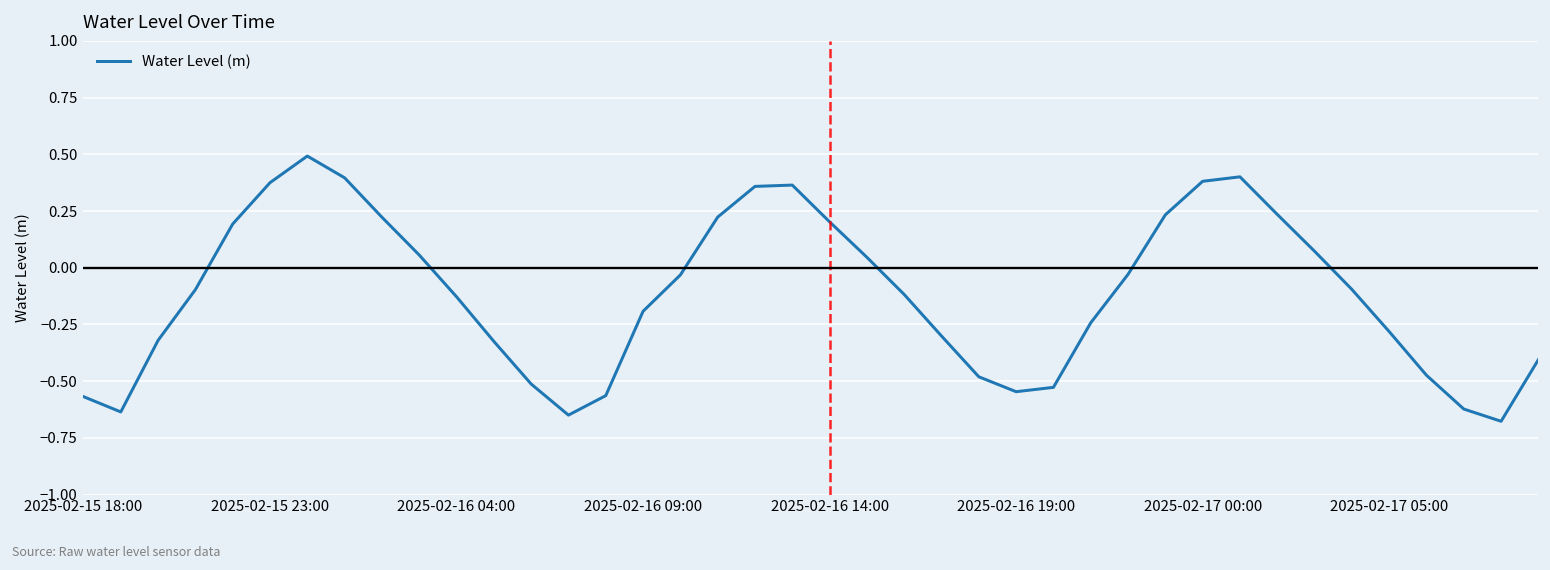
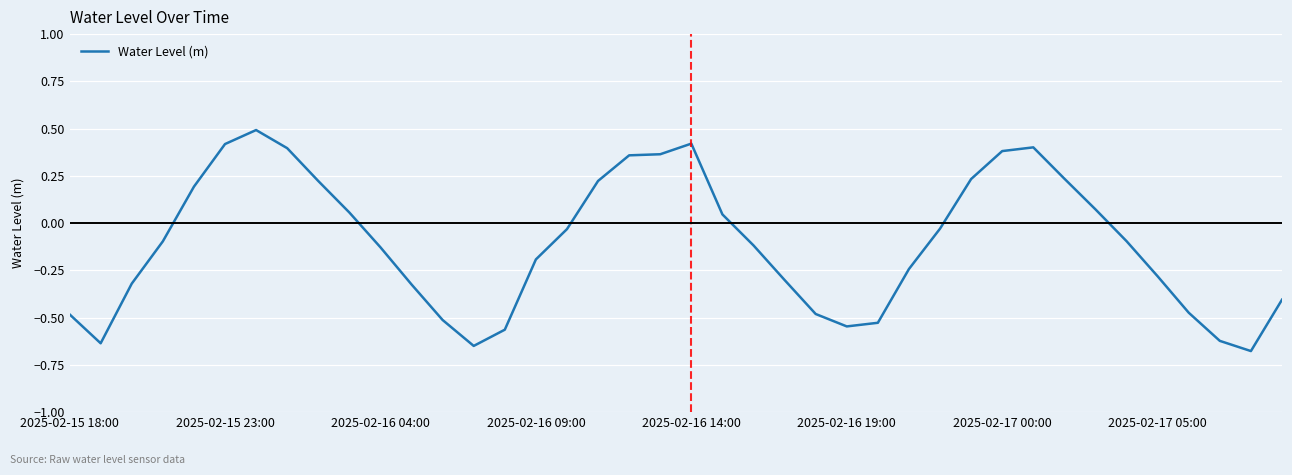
2025-02-15 18:00: -0.57 -> -0.48
2025-02-15 23:00: 0.38 -> 0.42
2025-02-16 14:00: 0.20 -> 0.42
